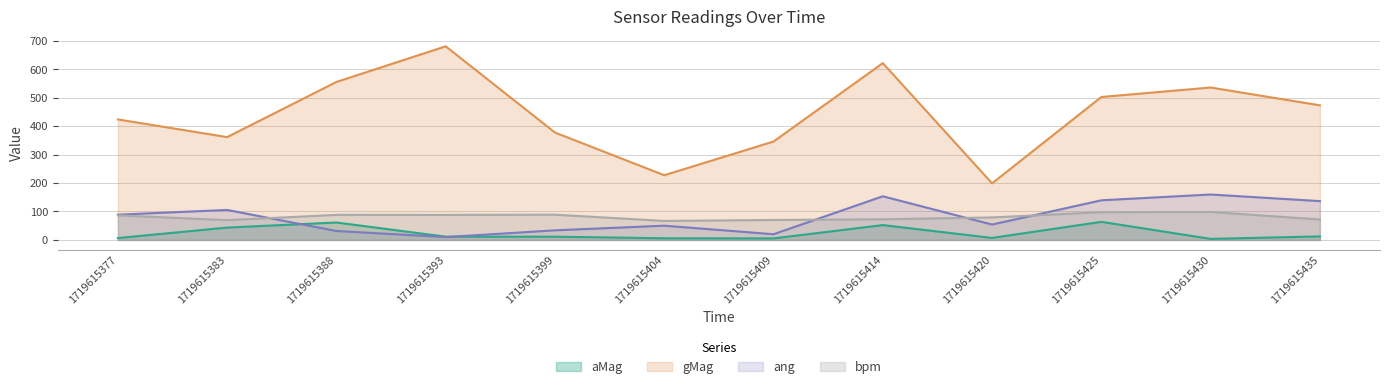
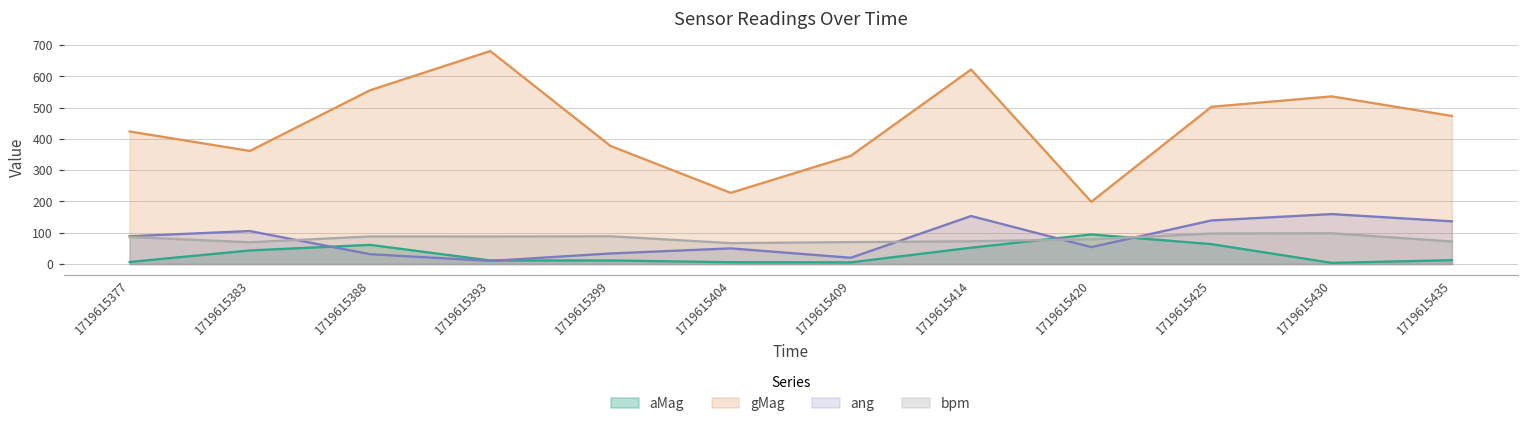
aMag, 1719615420: 10 -> 90
